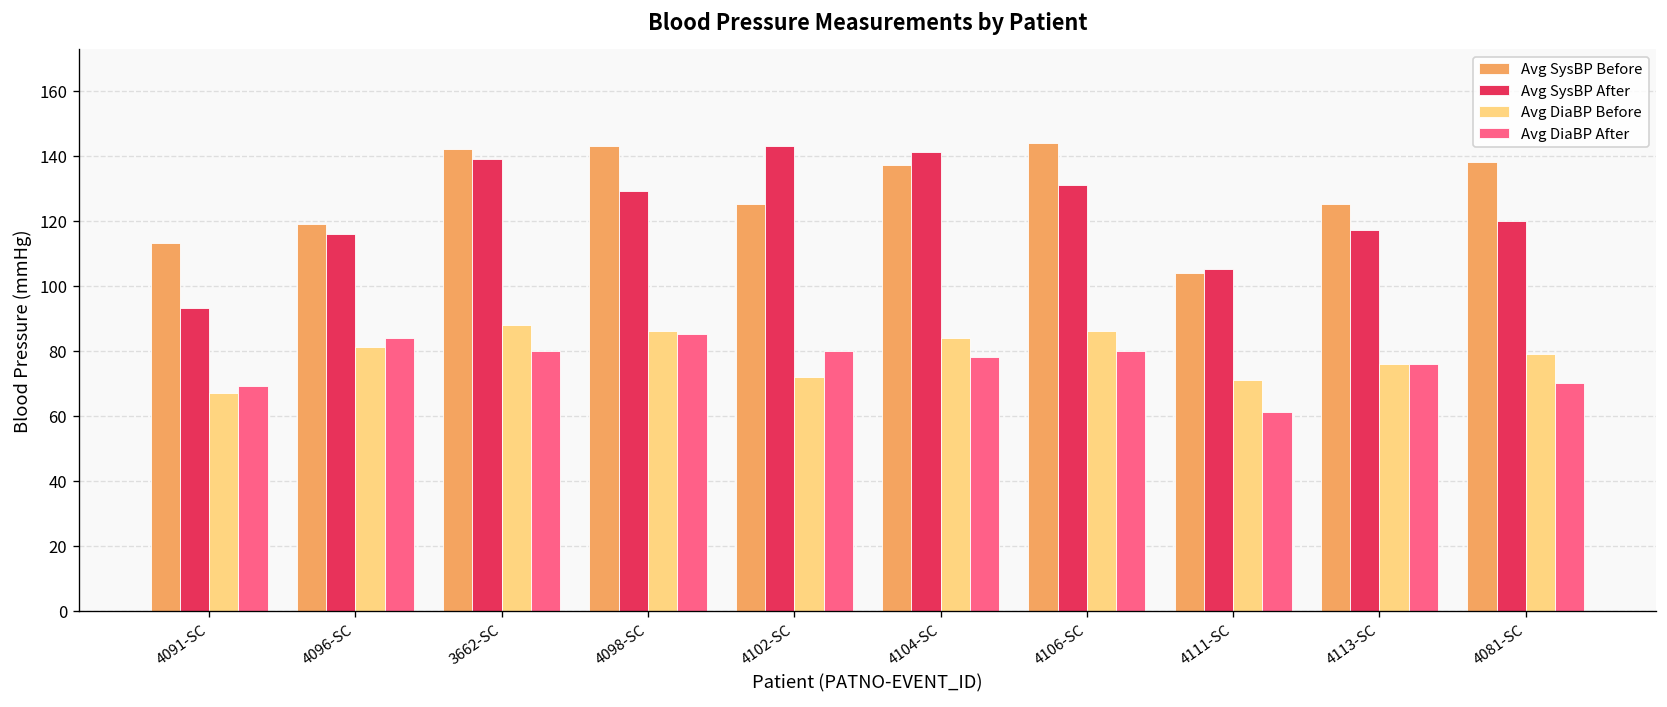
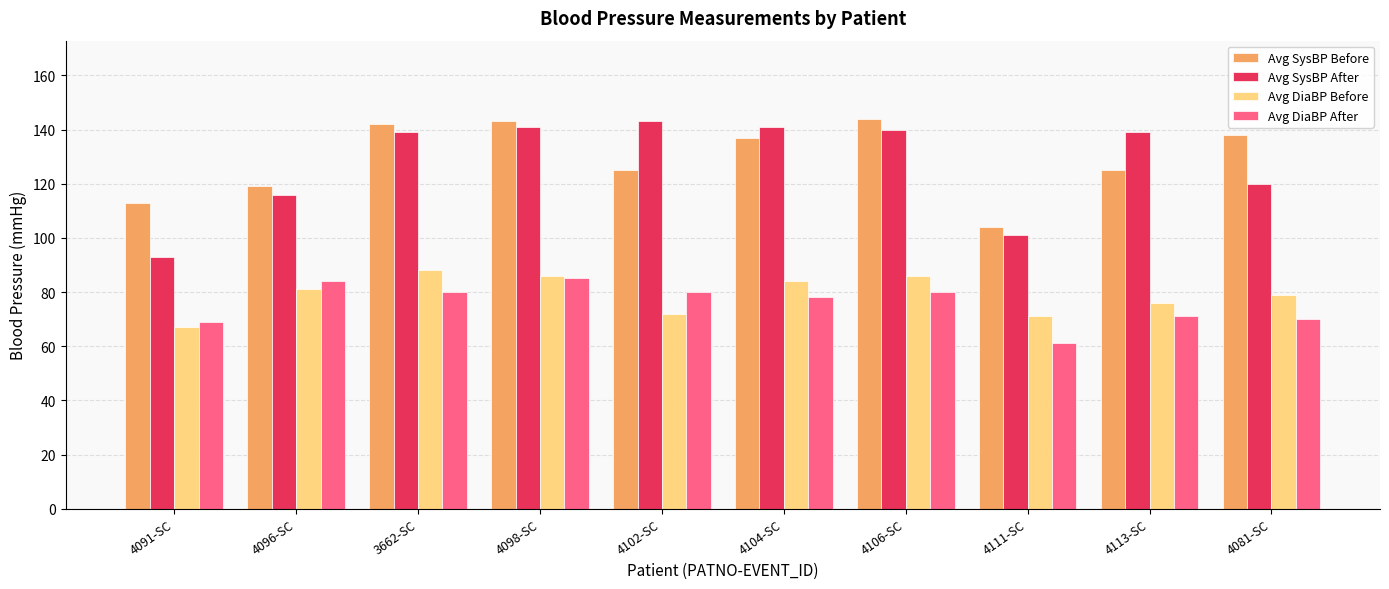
Avg SysBP After, 4098-SC: 129 -> 141
Avg SysBP After, 4106-SC: 131 -> 140
Avg SysBP After, 4111-SC: 105 -> 101
Avg SysBP After, 4113-SC: 117 -> 139
Avg DiaBP After, 4113-SC: 76 -> 71
